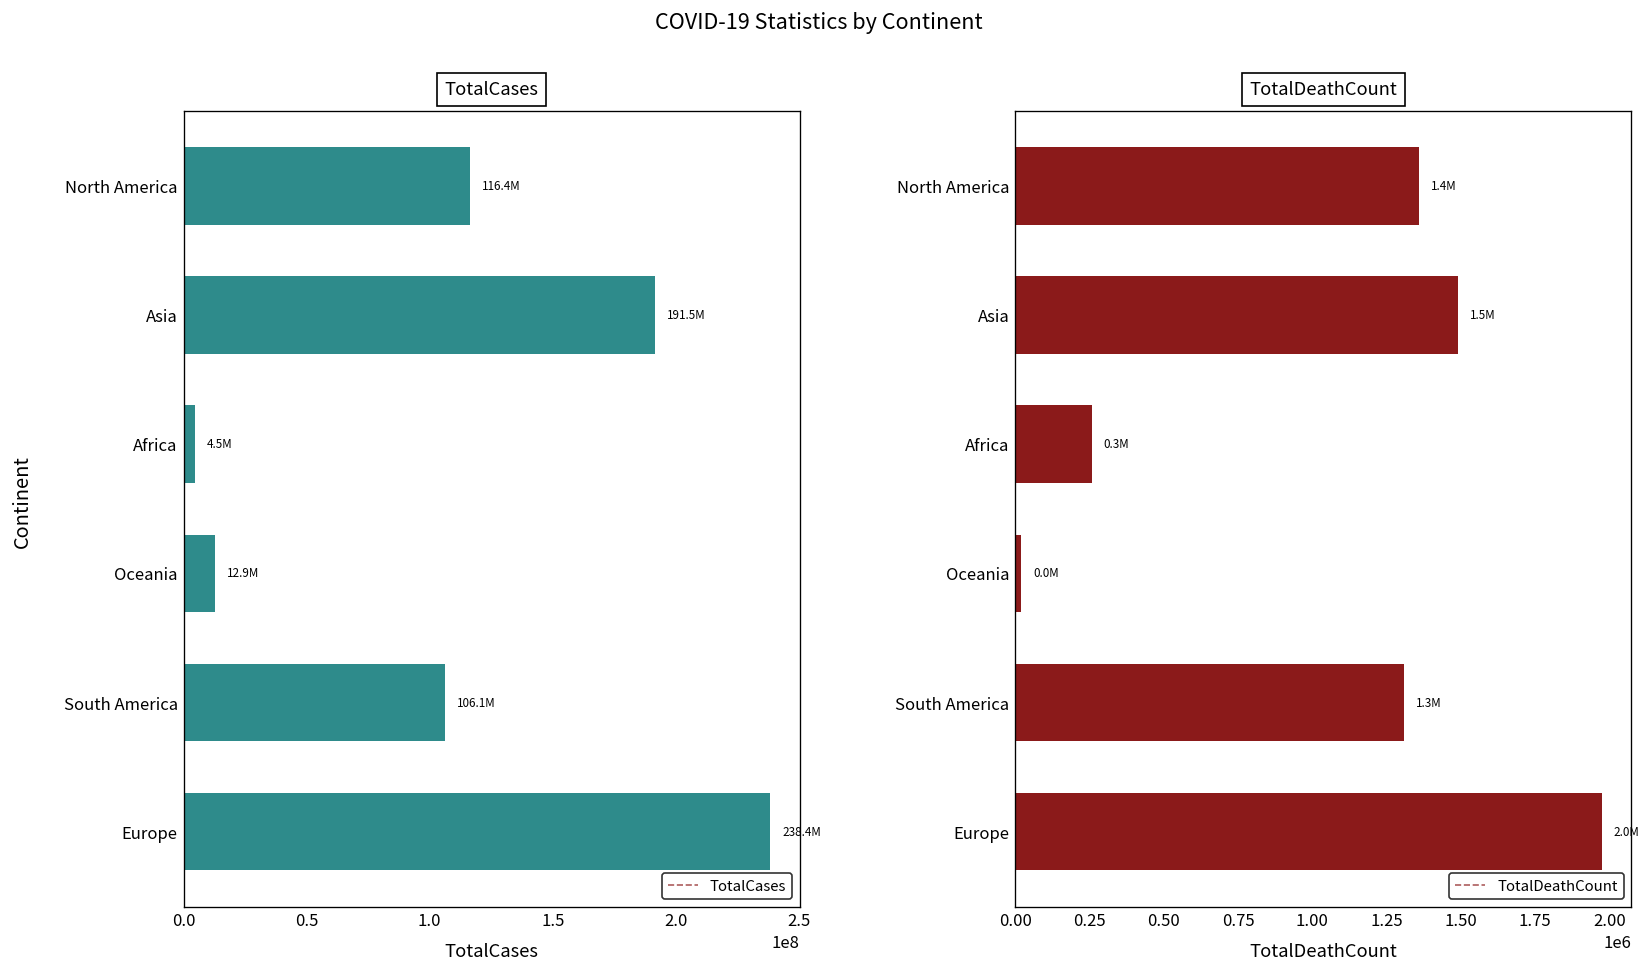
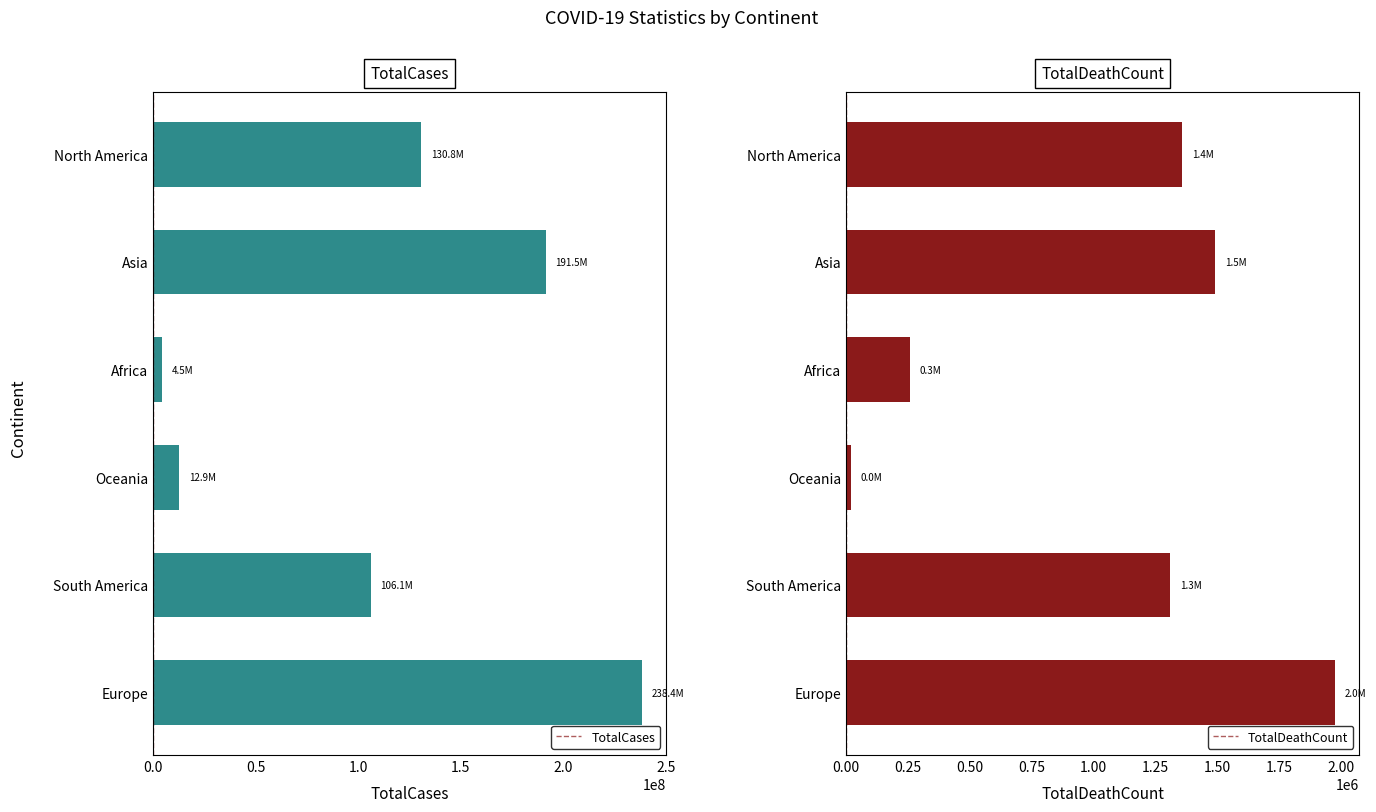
TotalCases, North America: 116.4M -> 130.8M
